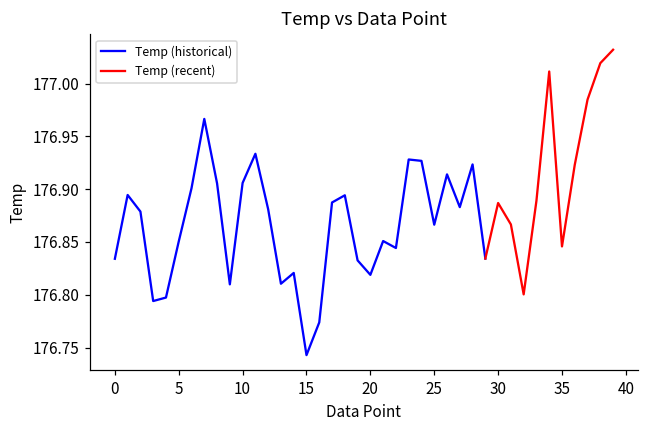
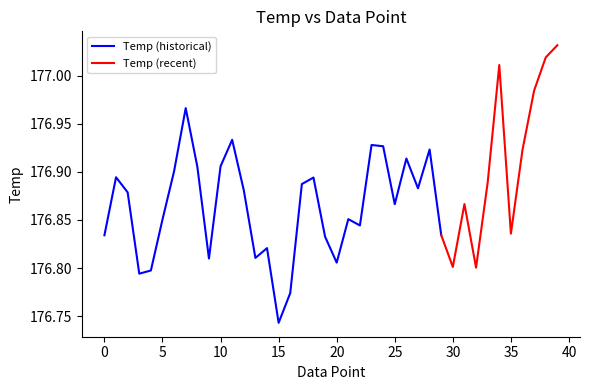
Temp (historical), 20: 176.82 -> 176.81
Temp (recent), 30: 176.89 -> 176.80
Temp (recent), 35: 176.85 -> 176.84
